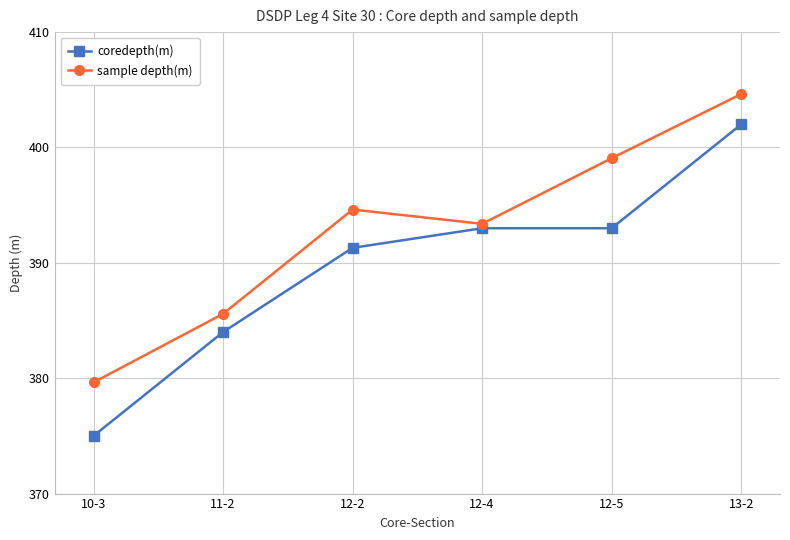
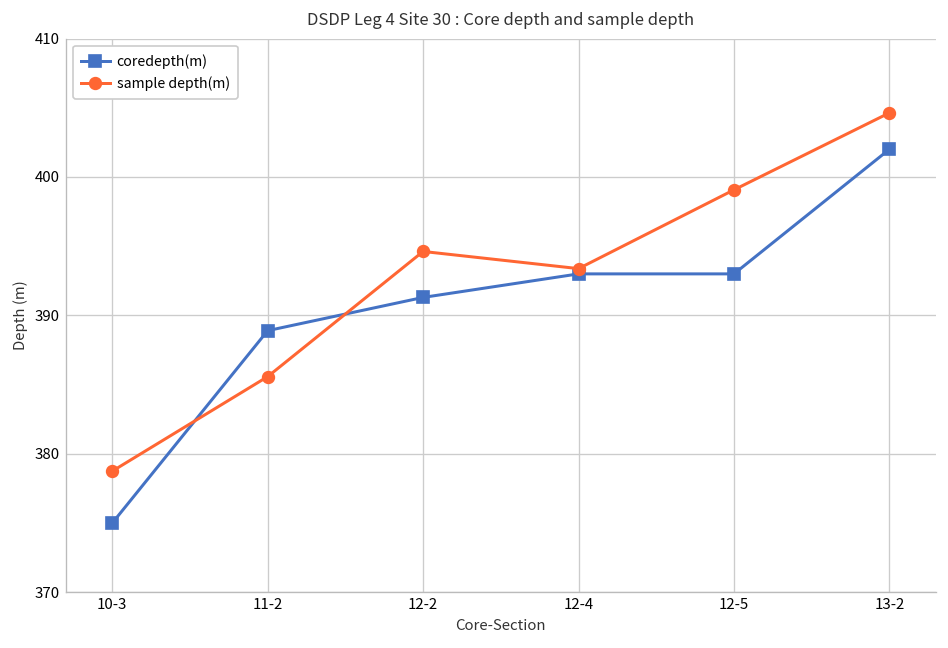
sample depth(m), 10-3: 379.6 -> 378.8
coredepth(m), 11-2: 384.0 -> 388.9
